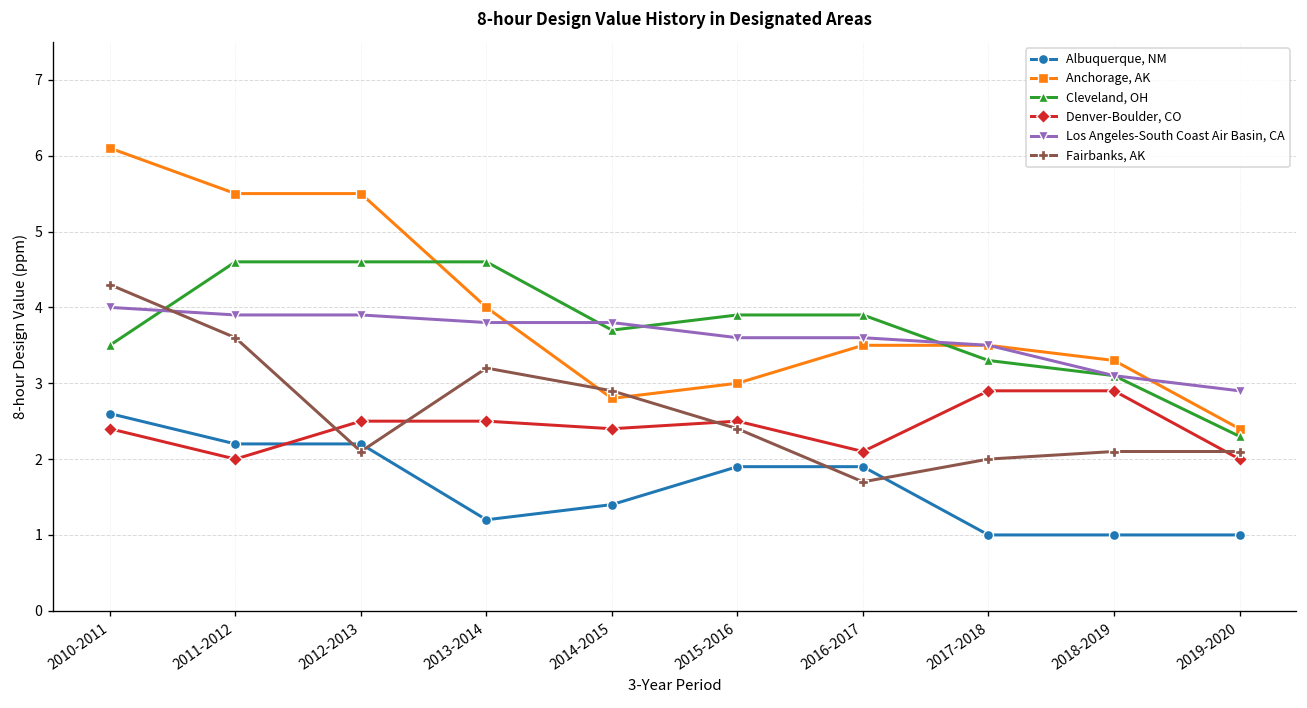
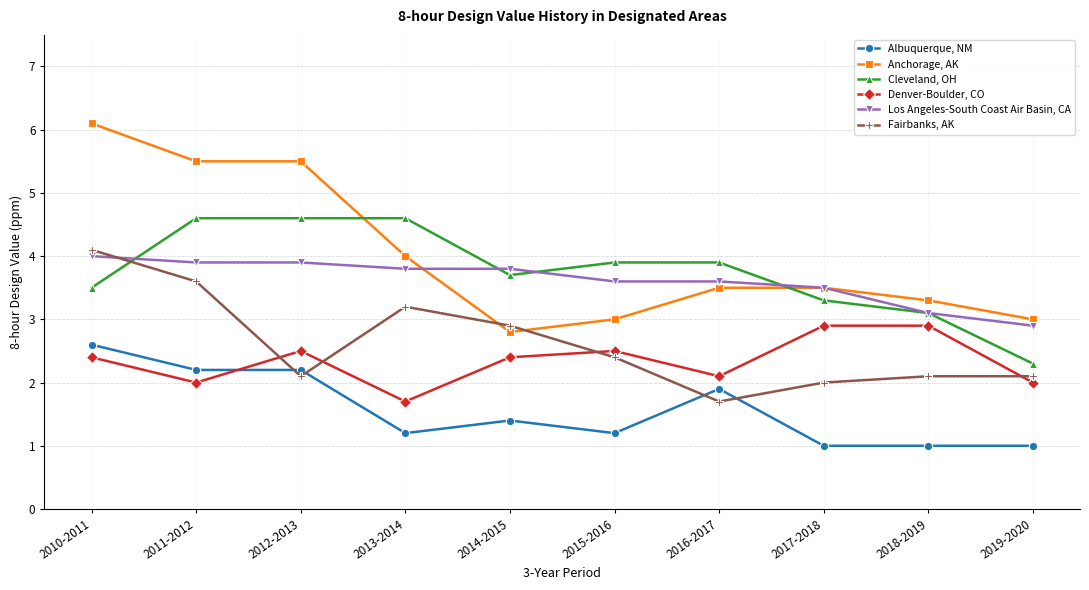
Fairbanks, AK, 2010-2011: 4.3 -> 4.1
Denver-Boulder, CO, 2013-2014: 2.5 -> 1.7
Albuquerque, NM, 2015-2016: 1.9 -> 1.2
Anchorage, AK, 2019-2020: 2.4 -> 3.0
